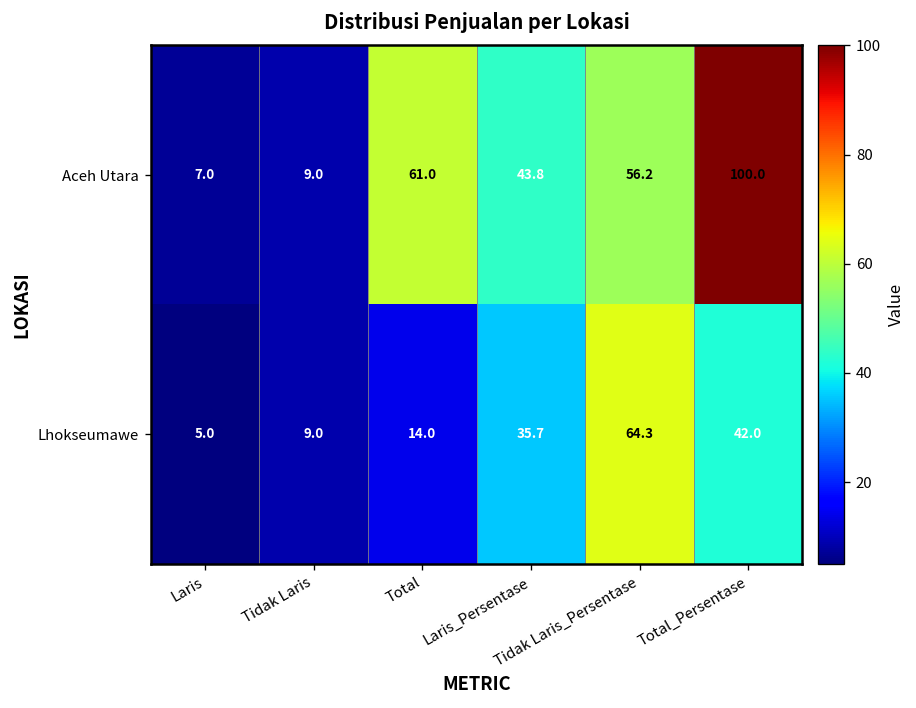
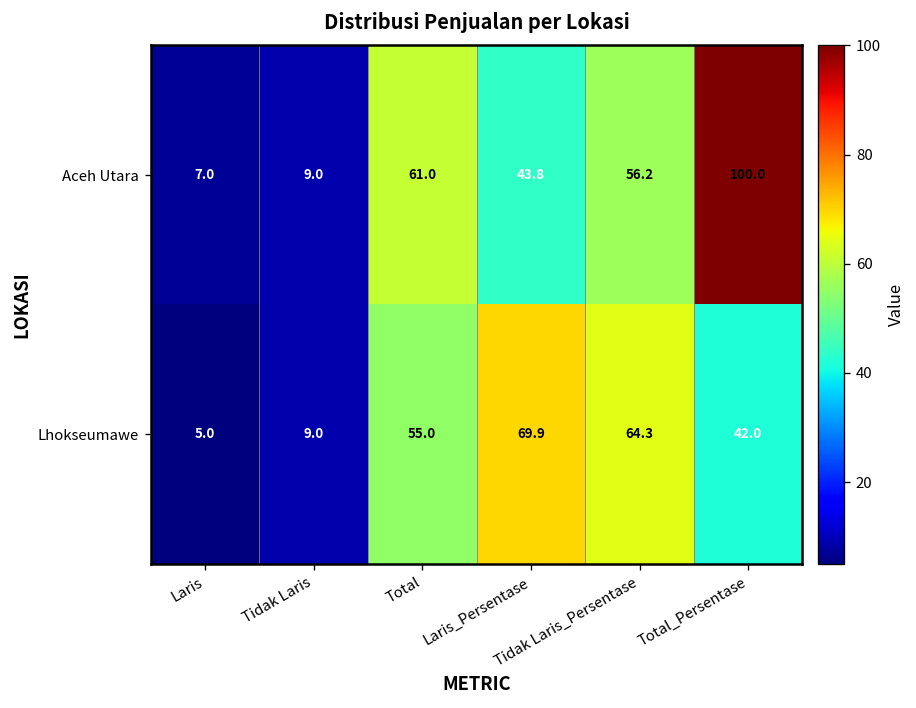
Lhokseumawe, Total: 14.0 -> 55.0
Lhokseumawe, Laris_Persentase: 35.7 -> 69.9
